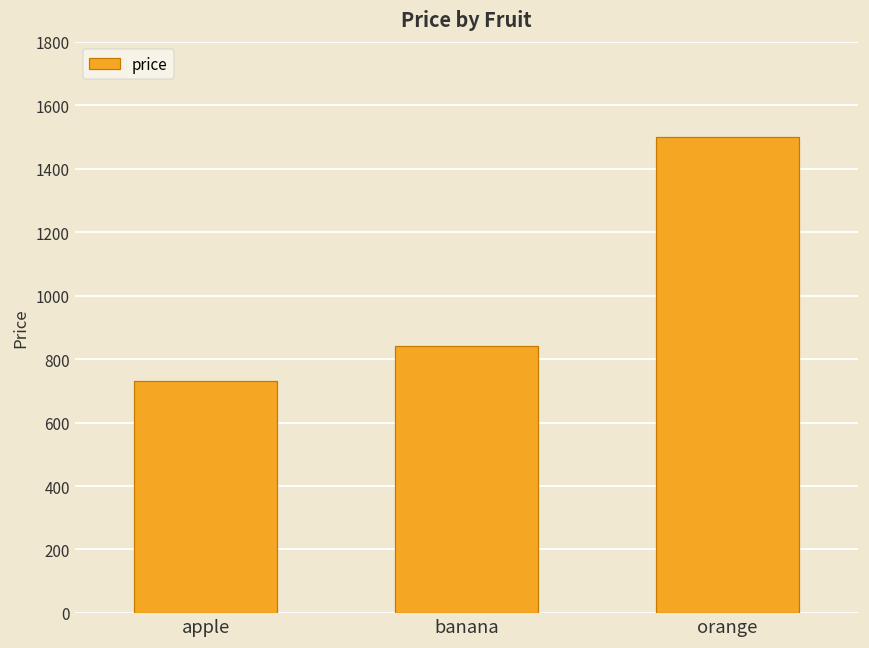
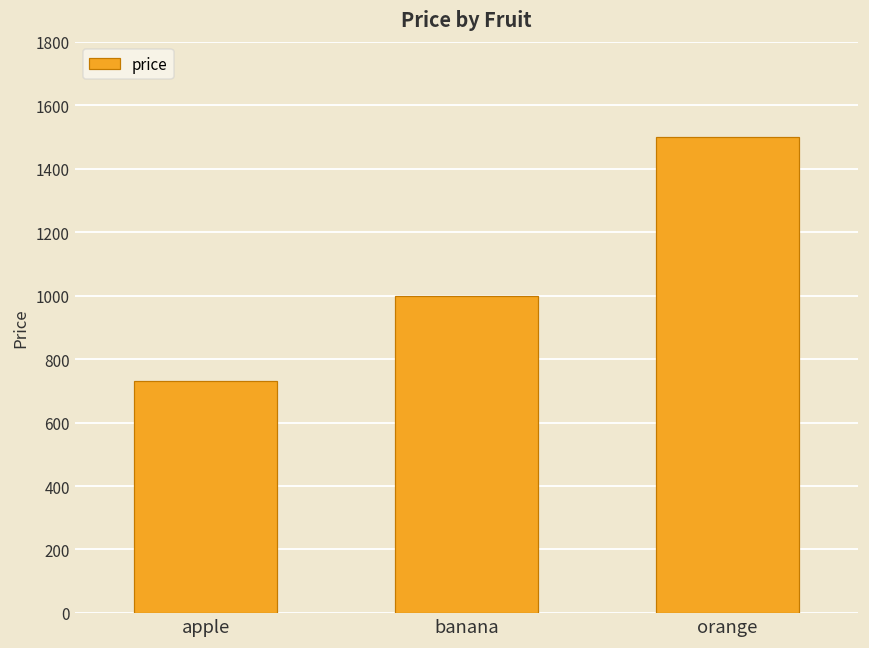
banana: 840 -> 1000
